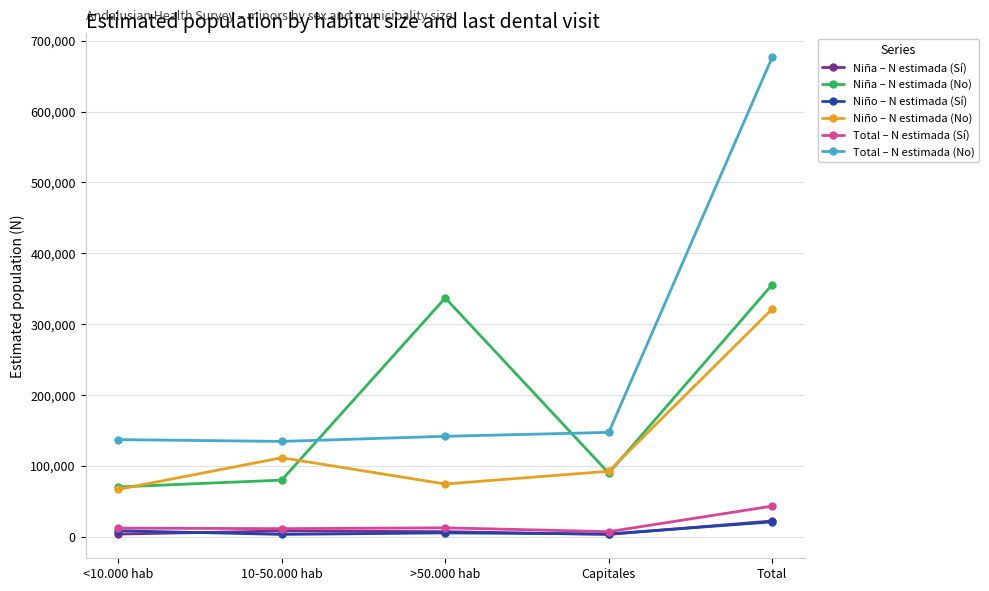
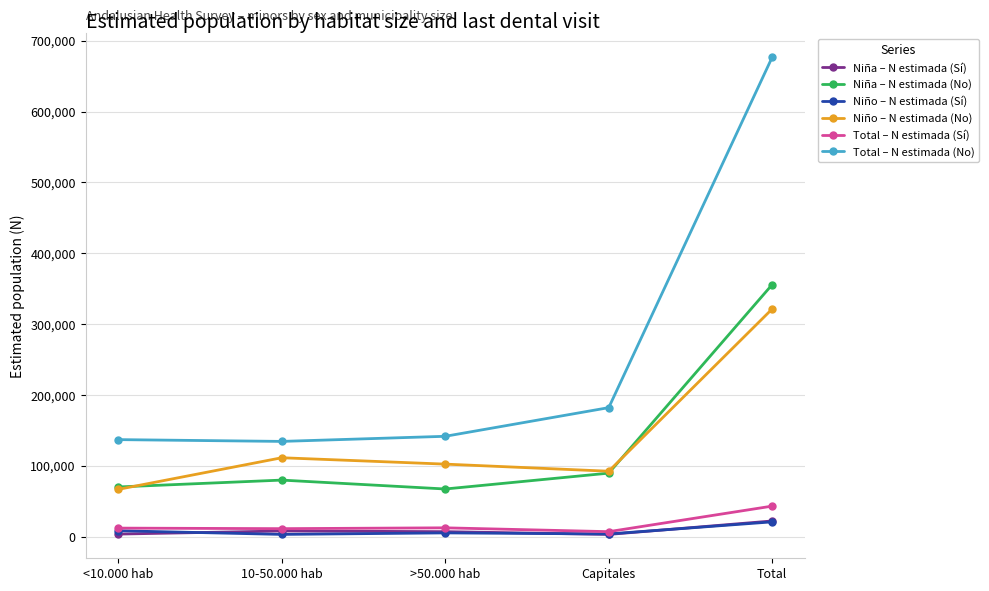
Niña – N estimada (No), >50.000 hab: 340,000 -> 70,000
Niño – N estimada (No), >50.000 hab: 70,000 -> 100,000
Total – N estimada (No), Capitales: 150,000 -> 180,000
